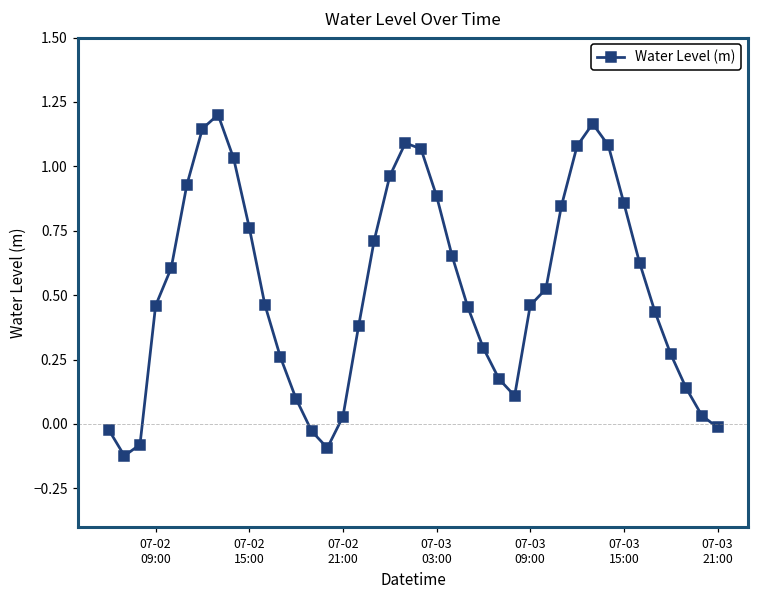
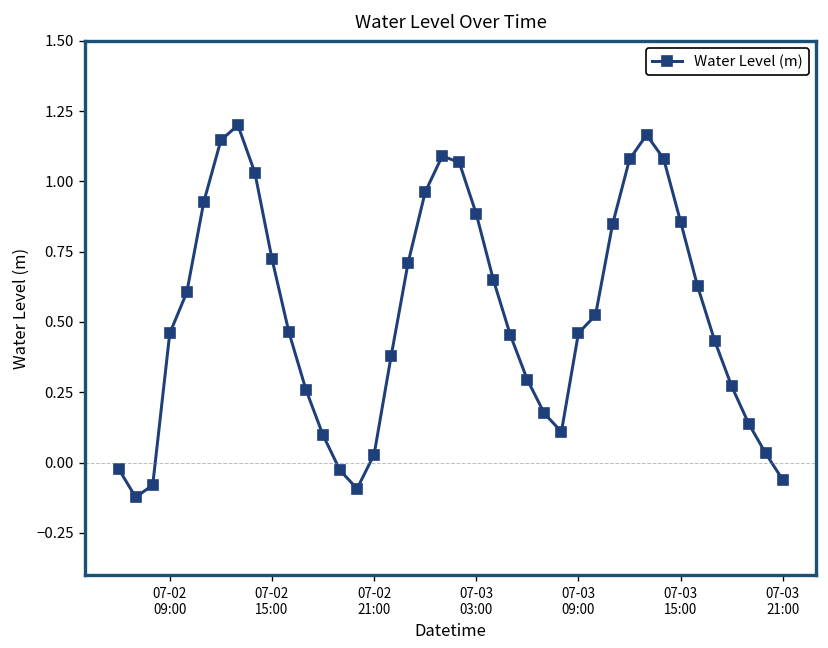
07-02 15:00: 0.76 -> 0.73
07-03 21:00: -0.01 -> -0.06
